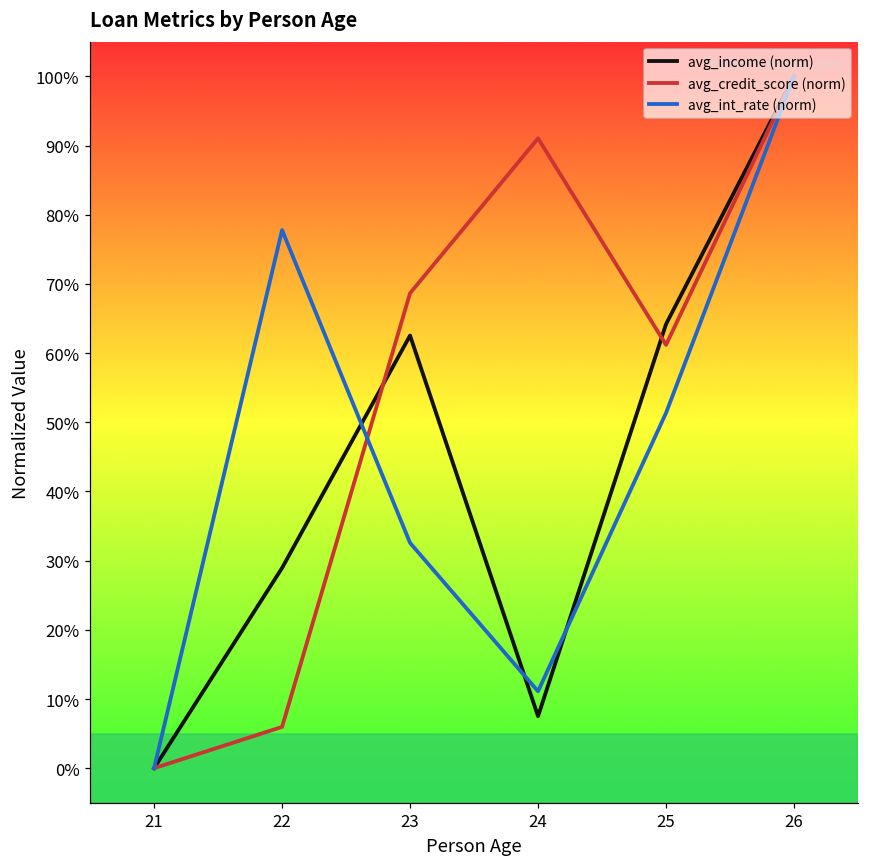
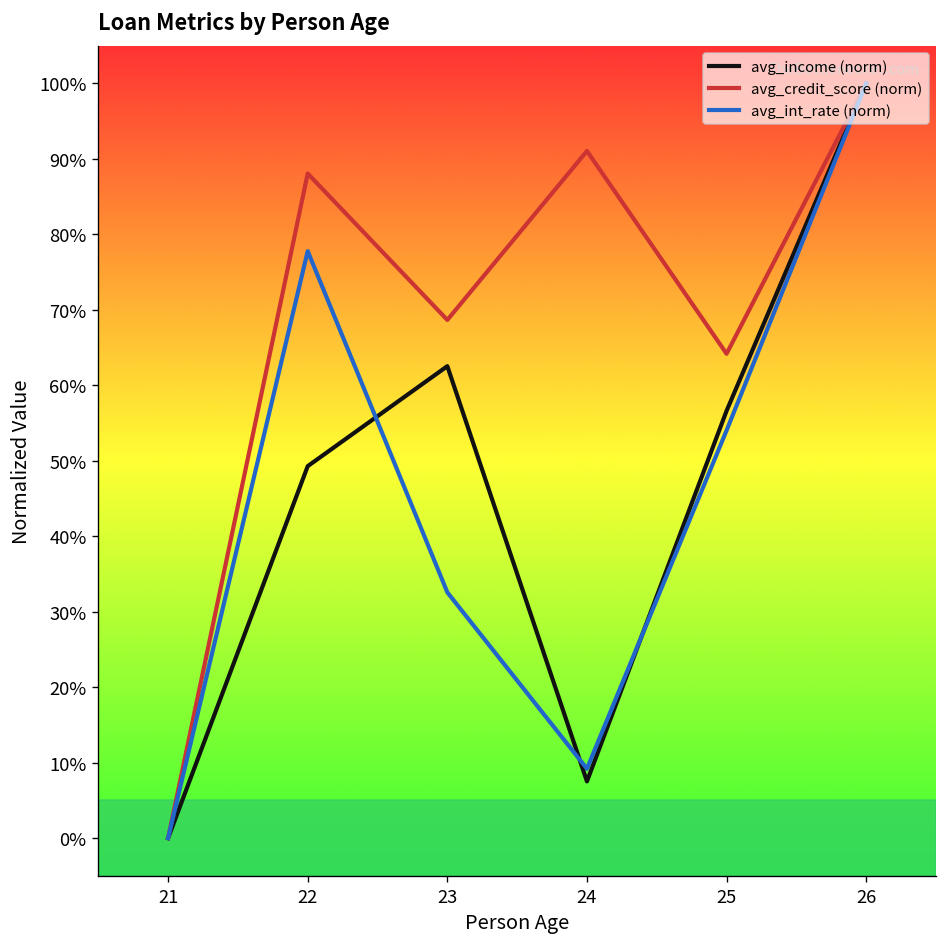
avg_income (norm), 22: 29% -> 49%
avg_credit_score (norm), 22: 6% -> 88%
avg_int_rate (norm), 24: 11% -> 9%
avg_income (norm), 25: 64% -> 57%
avg_credit_score (norm), 25: 61% -> 64%
avg_int_rate (norm), 25: 51% -> 54%
